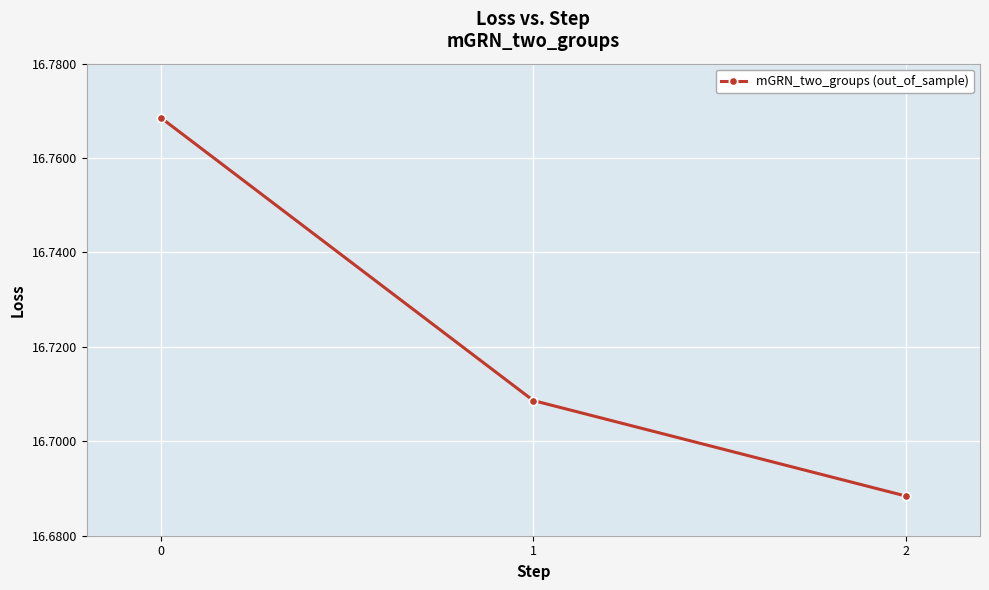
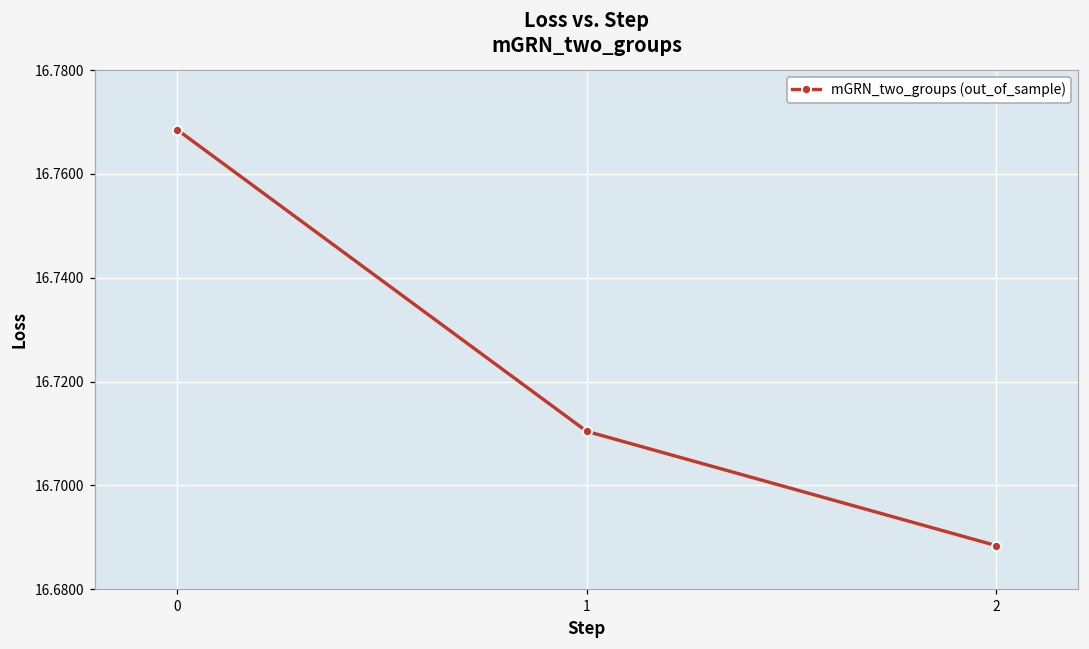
1: 16.709 -> 16.710
